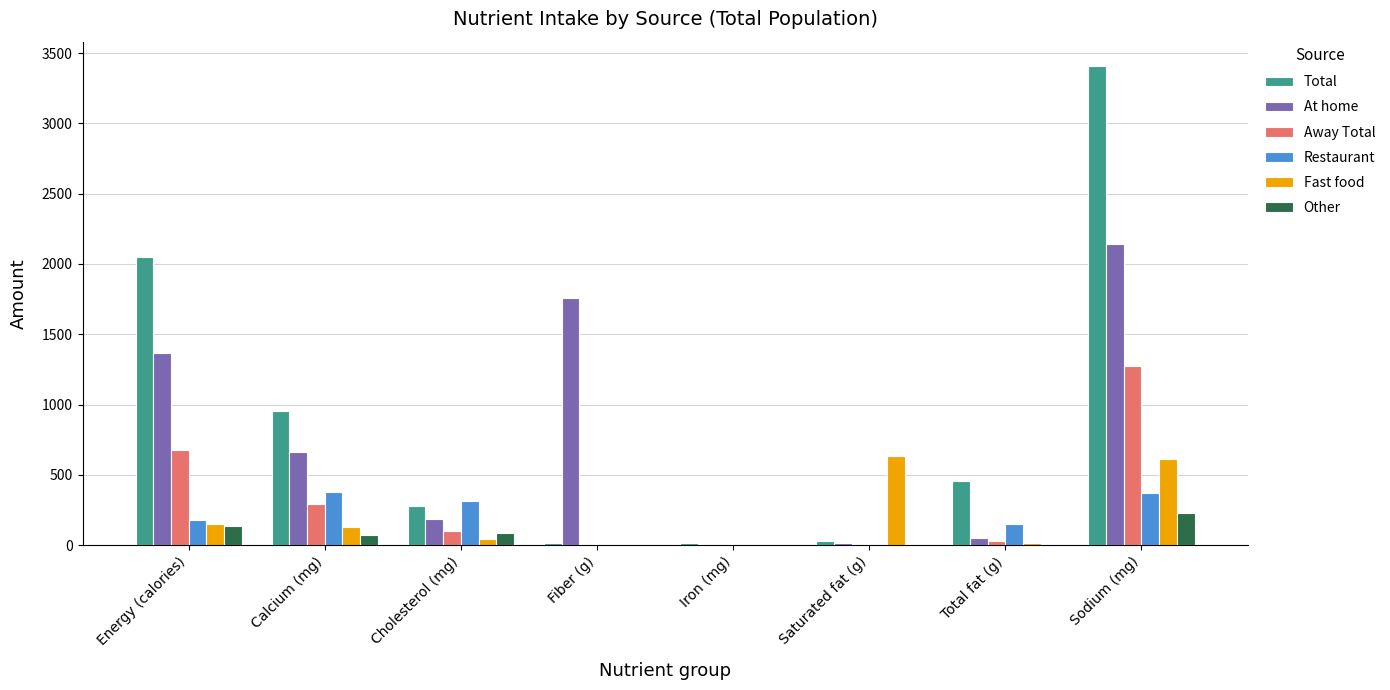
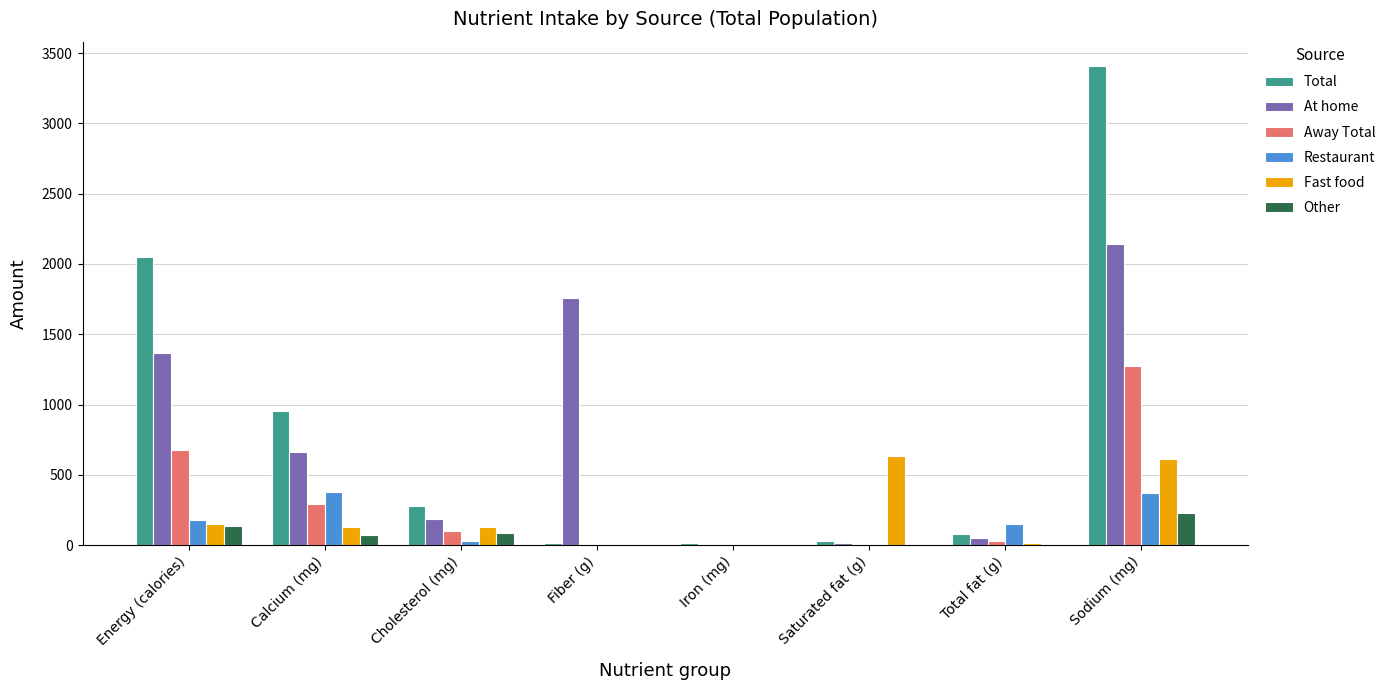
Restaurant, Cholesterol (mg): 320 -> 30
Fast food, Cholesterol (mg): 50 -> 130
Total, Total fat (g): 460 -> 80
